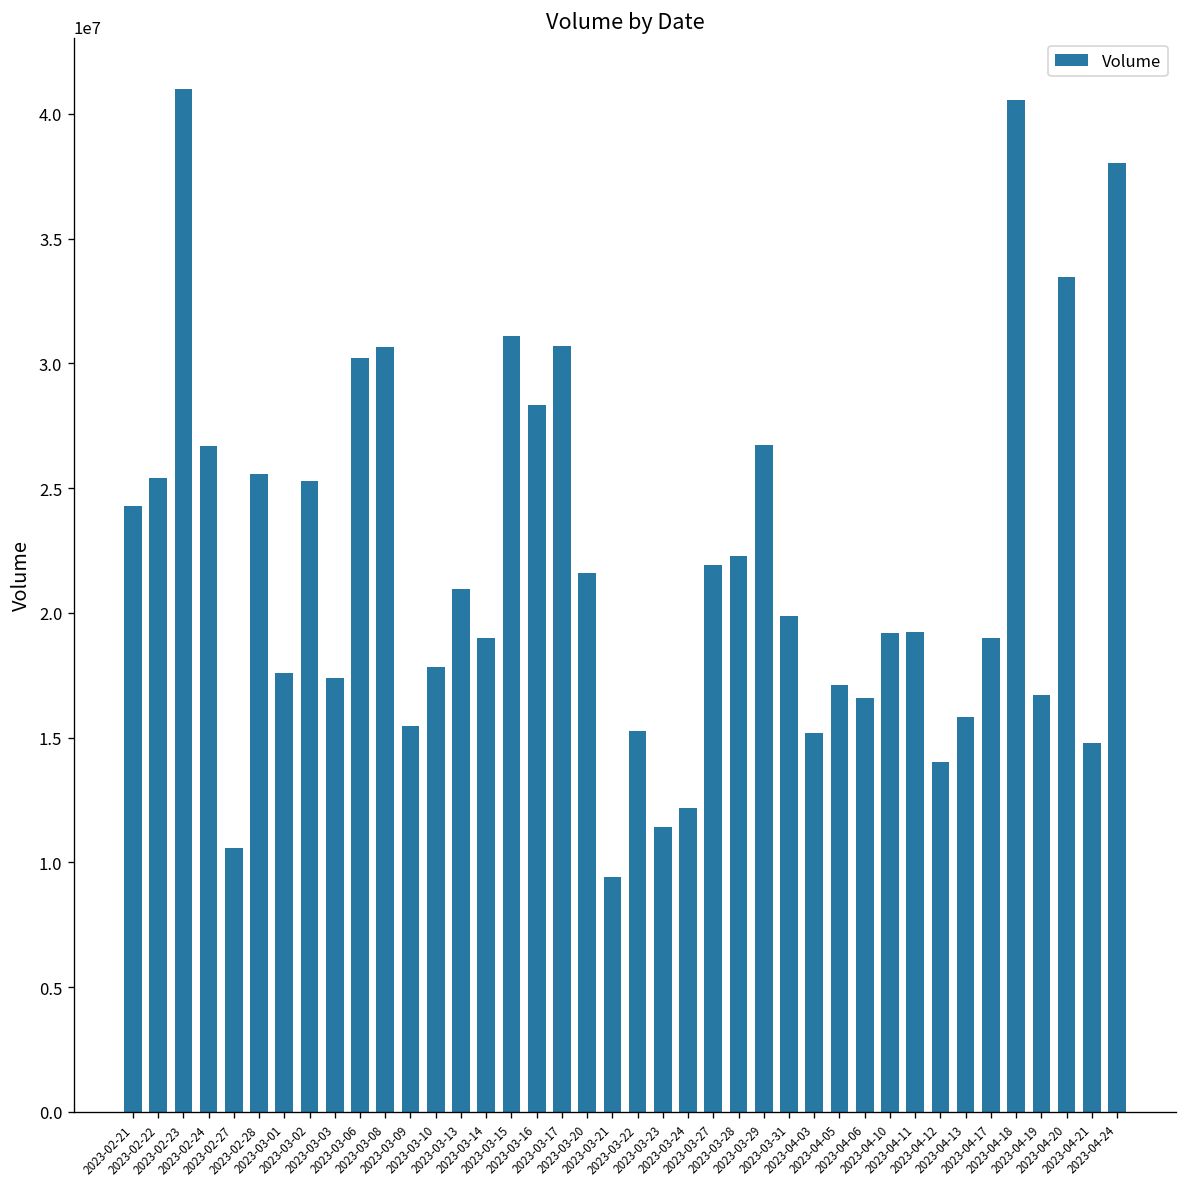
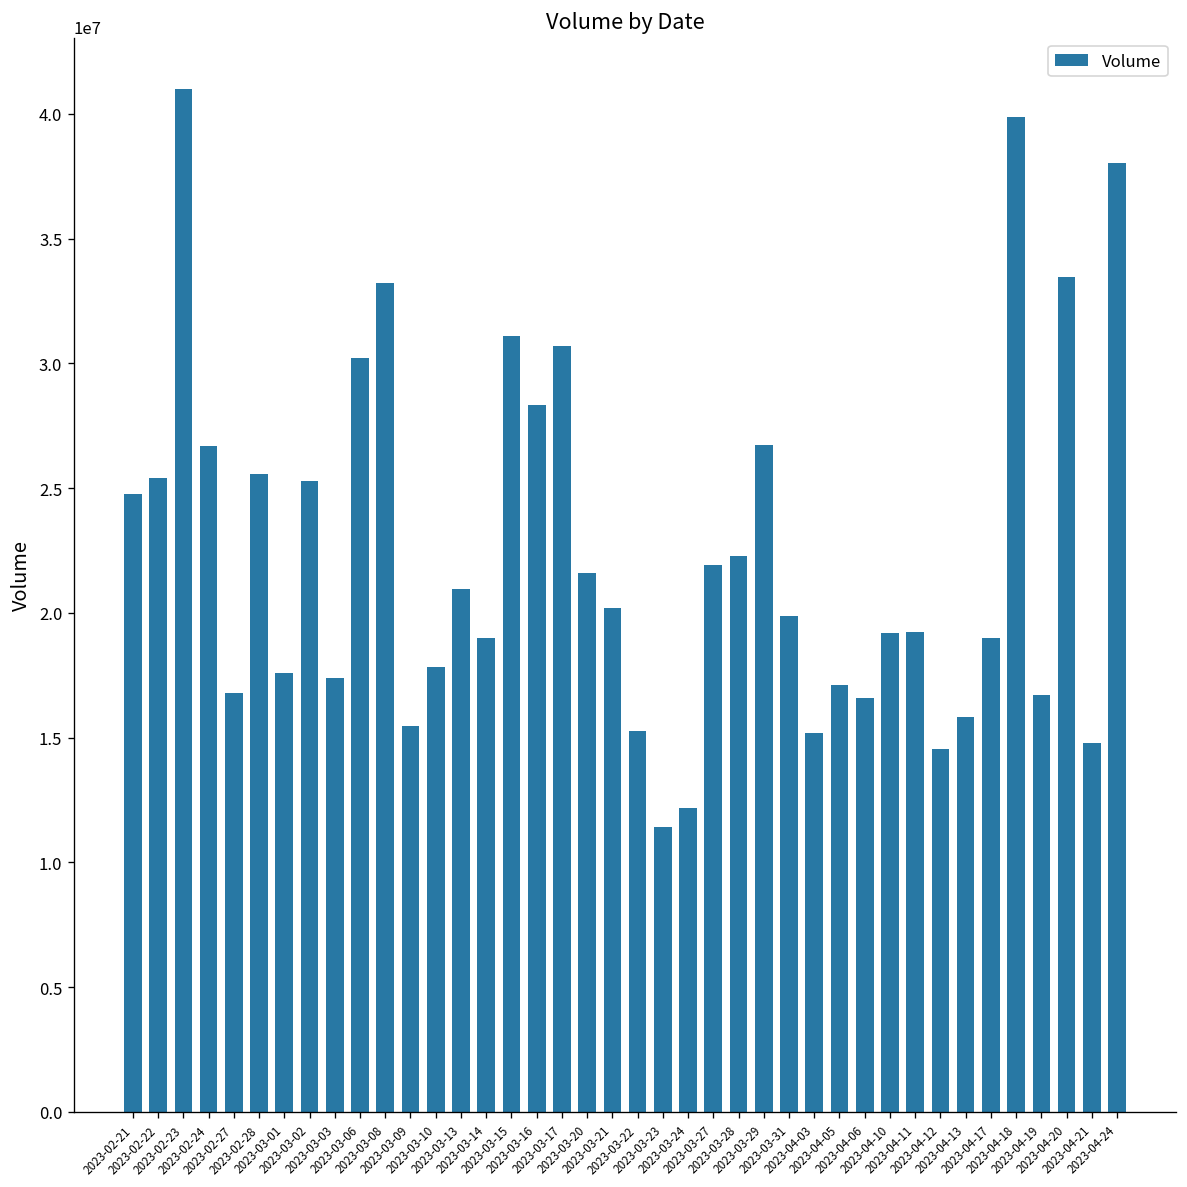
2023-02-21: 24300000 -> 24800000
2023-02-27: 10600000 -> 16800000
2023-03-08: 30700000 -> 33200000
2023-03-21: 9400000 -> 20200000
2023-04-12: 14000000 -> 14600000
2023-04-18: 40600000 -> 39900000
